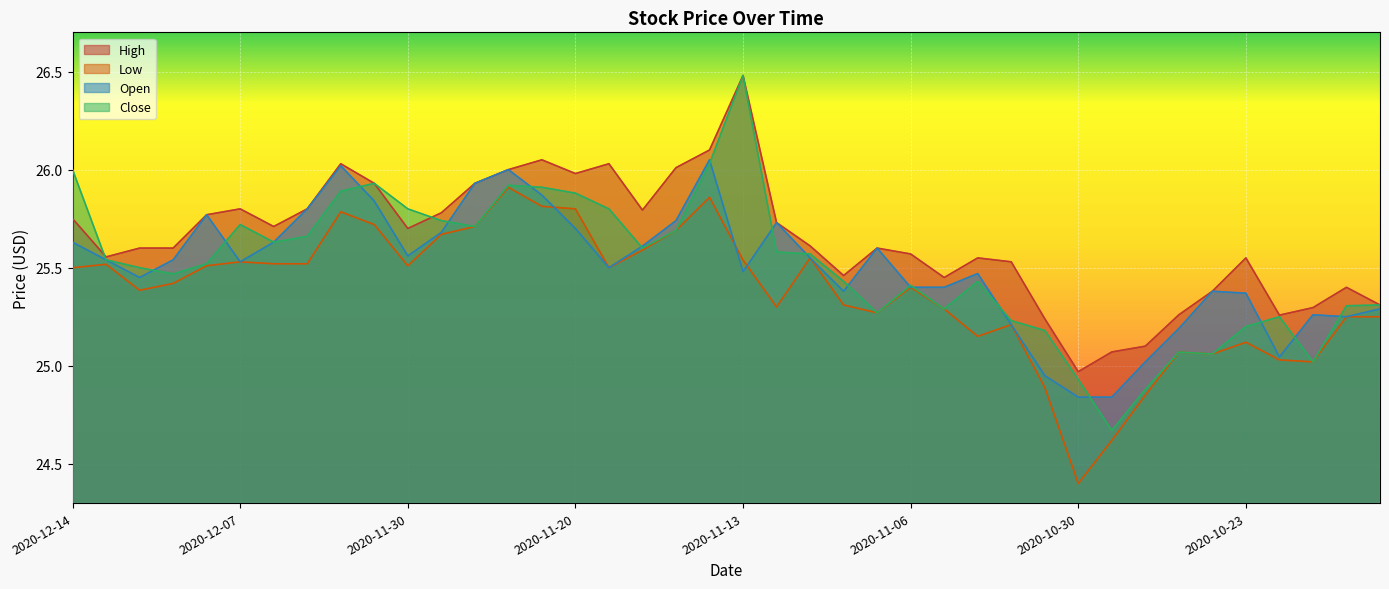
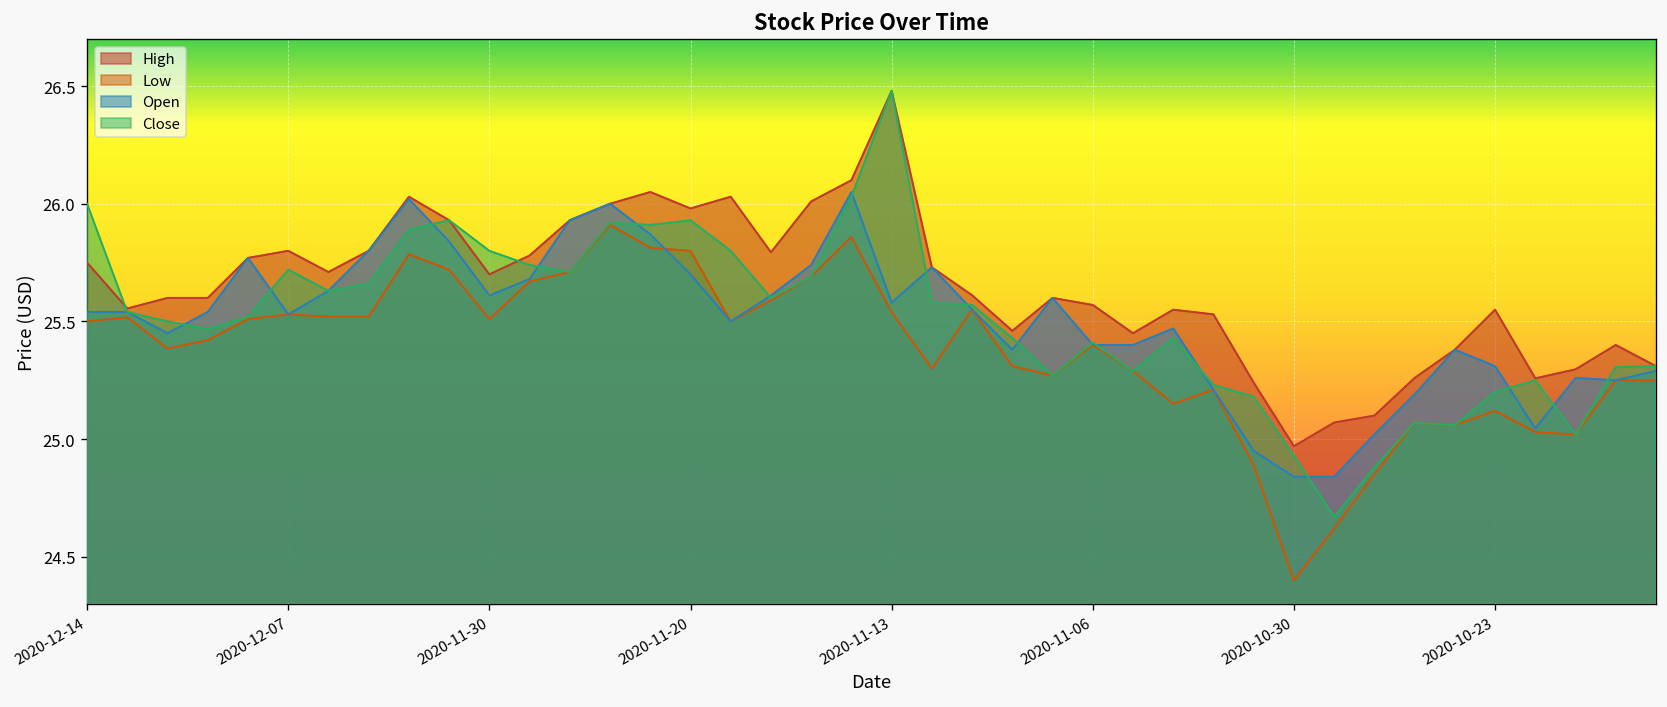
Open, 2020-12-14: 25.63 -> 25.54
Open, 2020-11-30: 25.56 -> 25.61
Close, 2020-11-20: 25.88 -> 25.93
Open, 2020-11-13: 25.48 -> 25.58
Open, 2020-10-23: 25.37 -> 25.31
